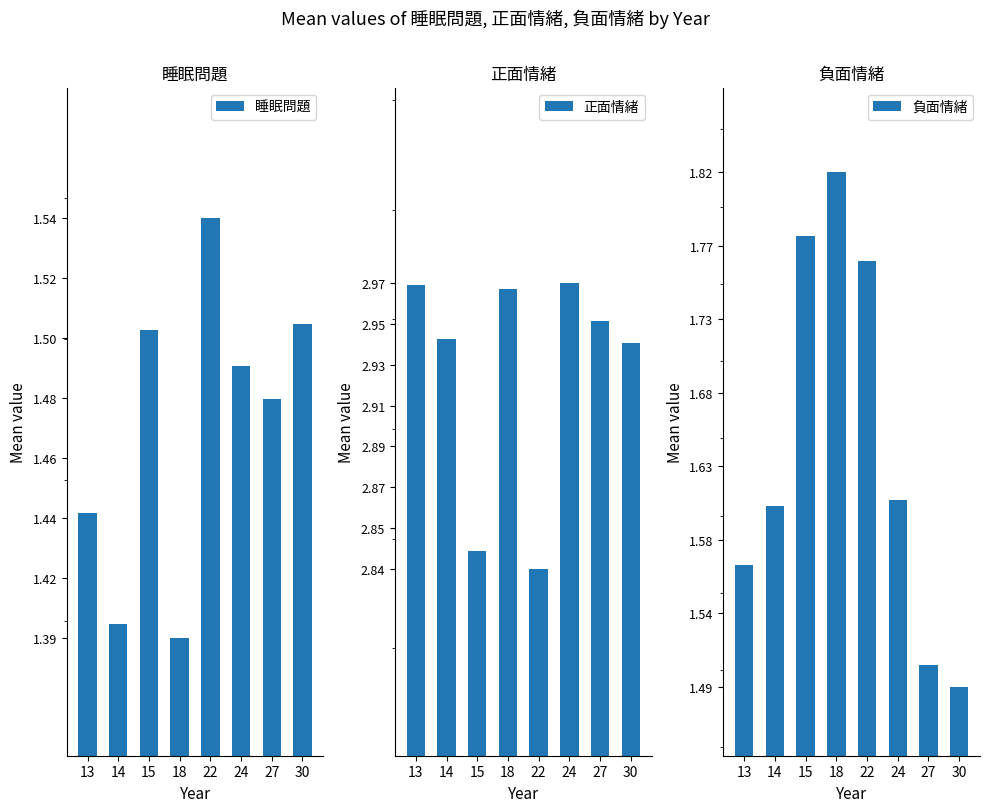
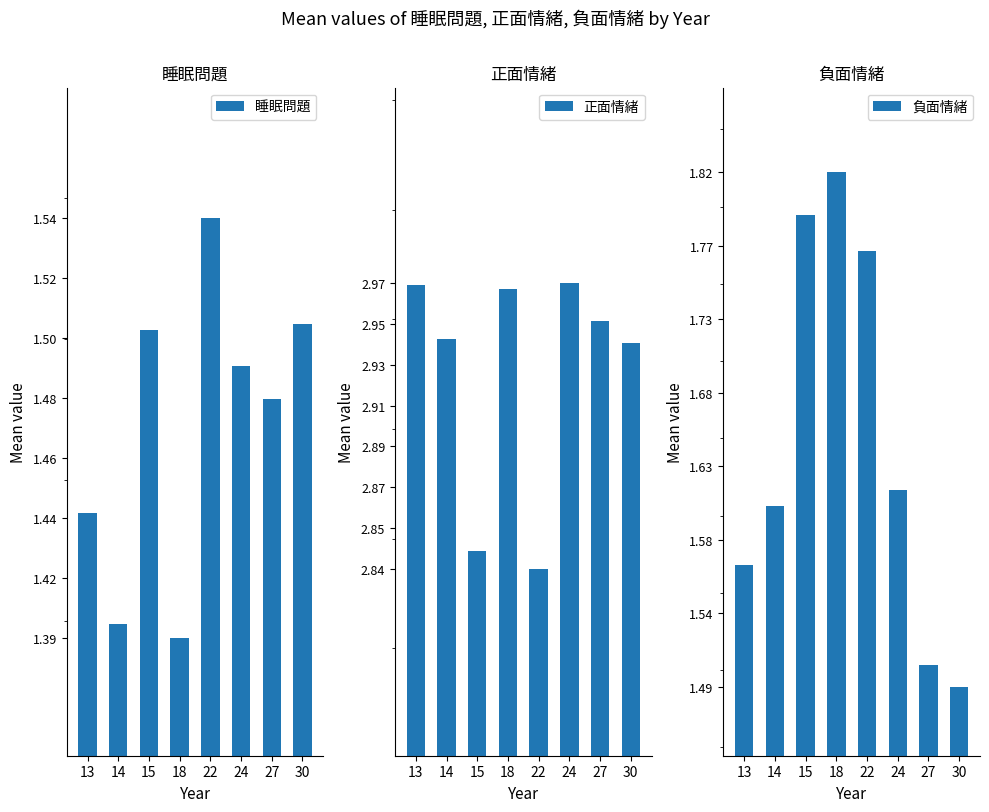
負面情緒, 15: 1.781 -> 1.795
負面情緒, 22: 1.765 -> 1.771
負面情緒, 24: 1.610 -> 1.617
